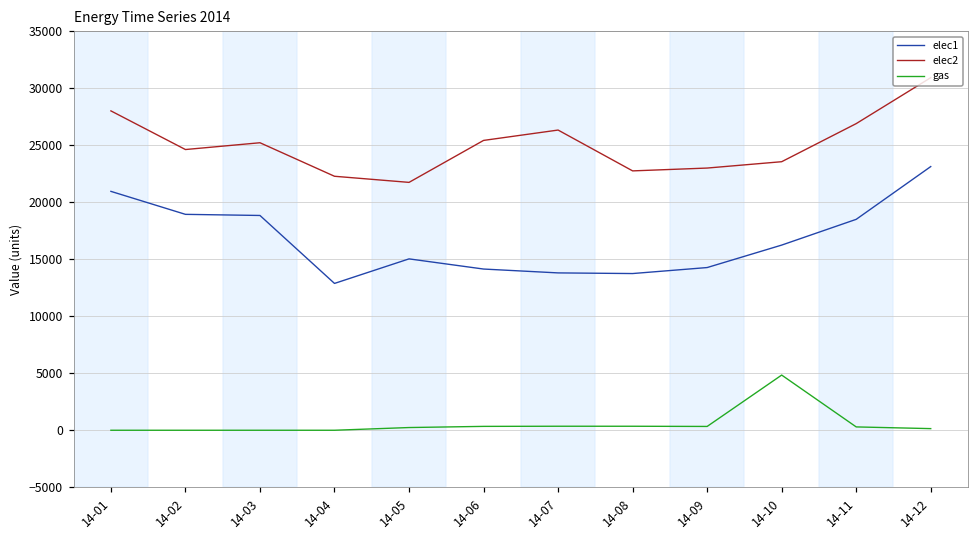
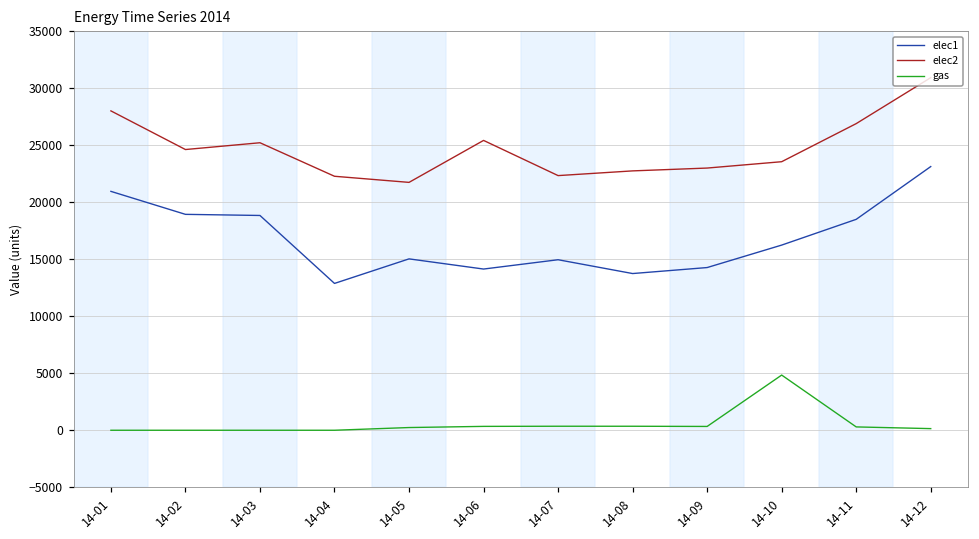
elec1, 14-07: 13800 -> 15000
elec2, 14-07: 26300 -> 22300
